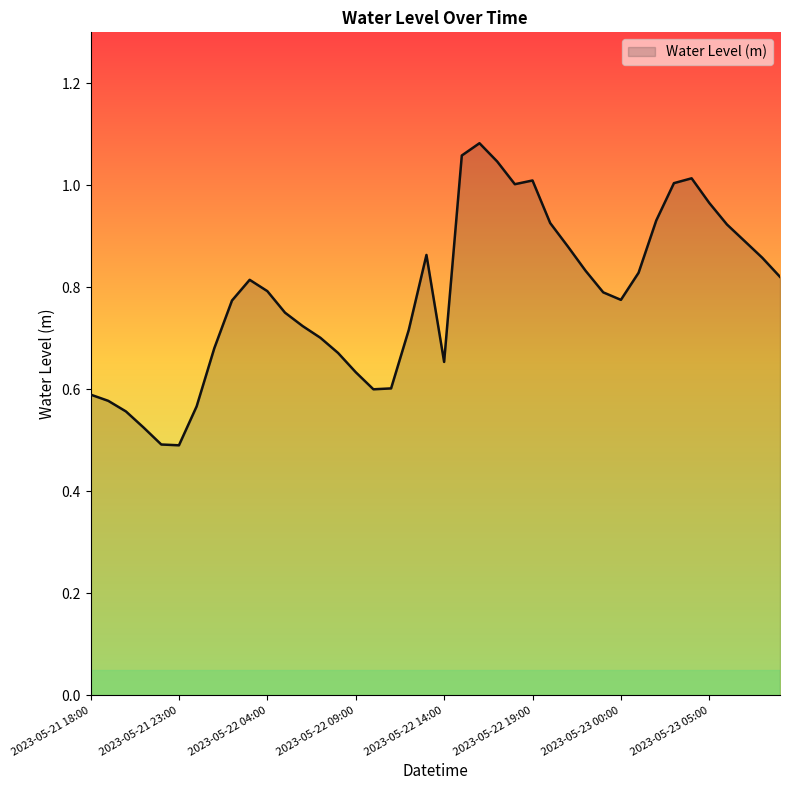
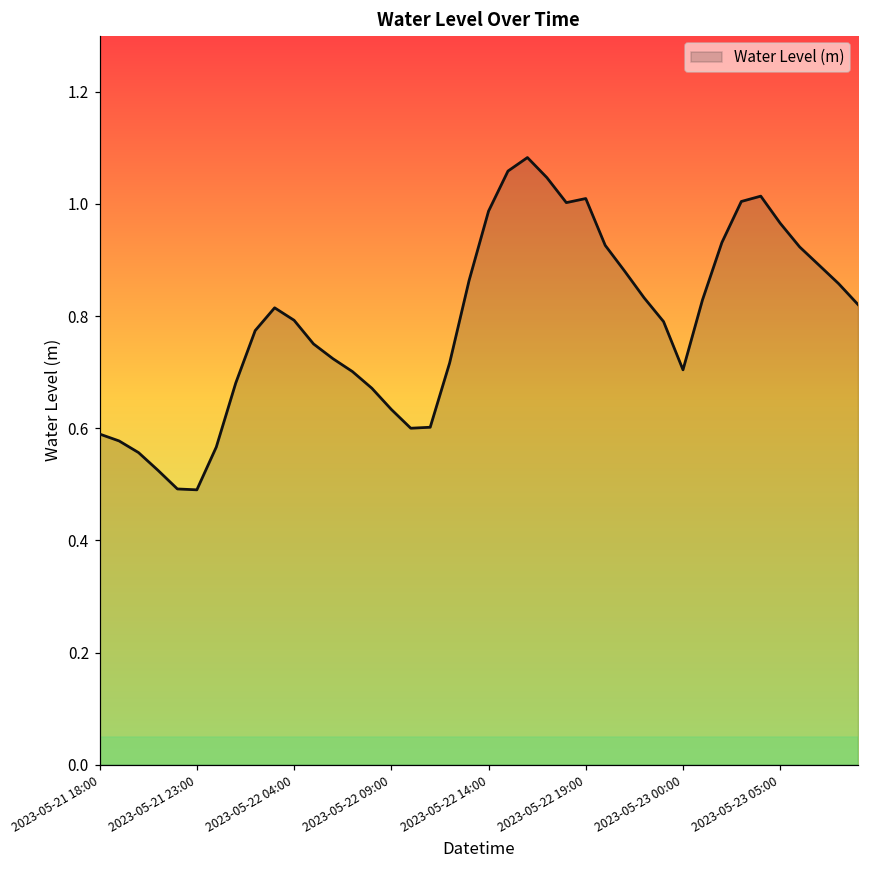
2023-05-22 14:00: 0.65 -> 0.99
2023-05-23 00:00: 0.78 -> 0.70
